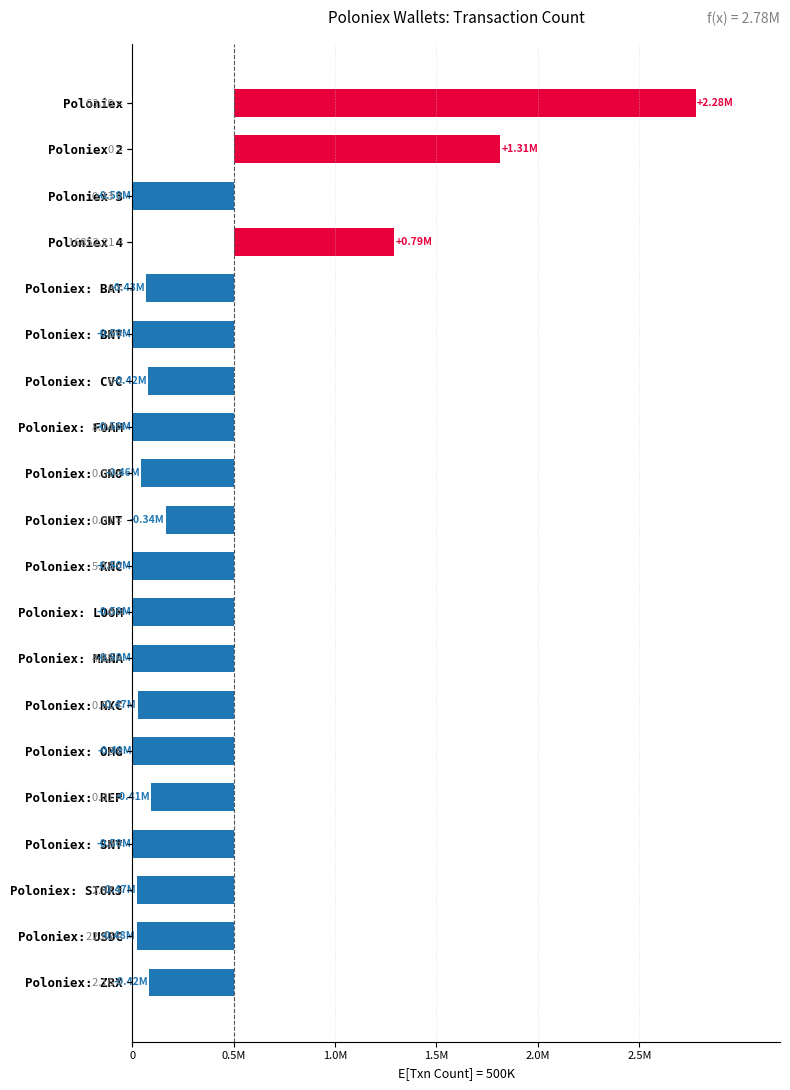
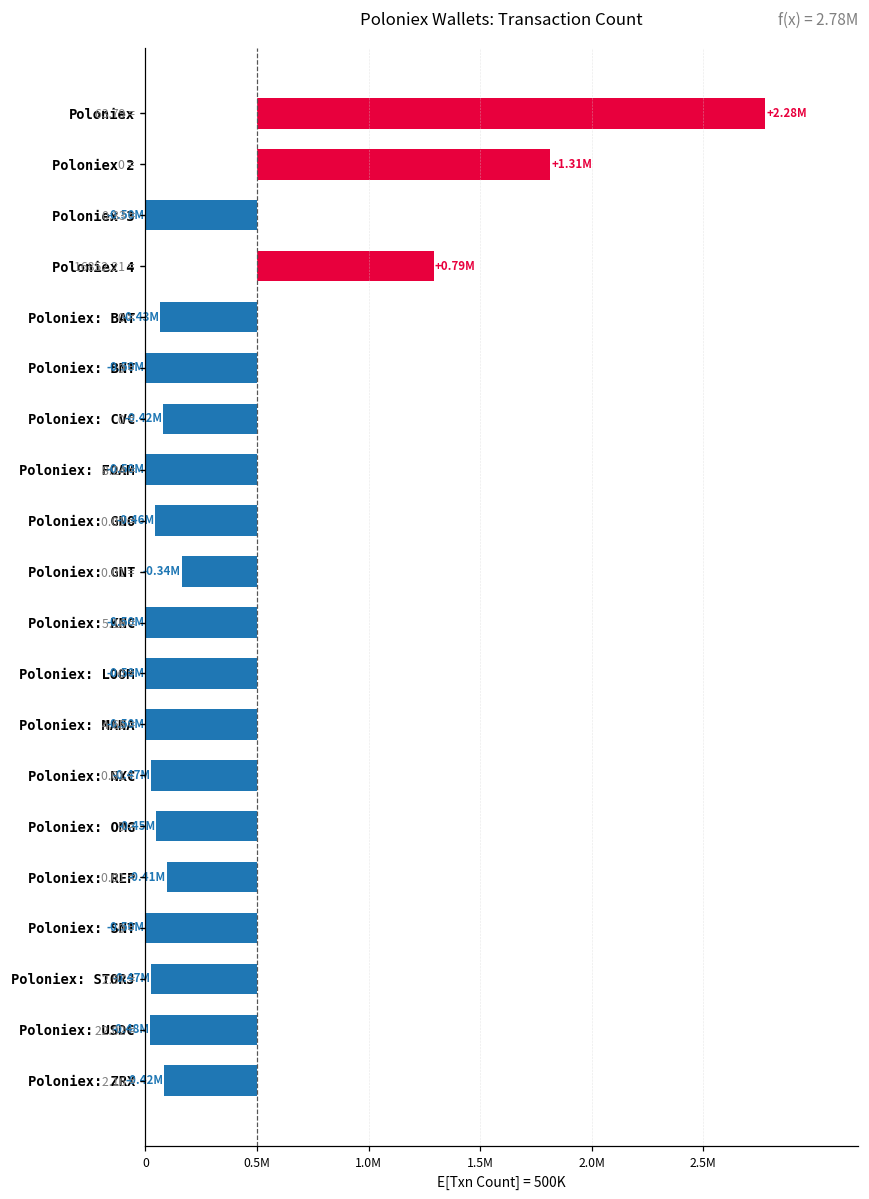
Poloniex: OMG: -0.49M -> -0.45M
